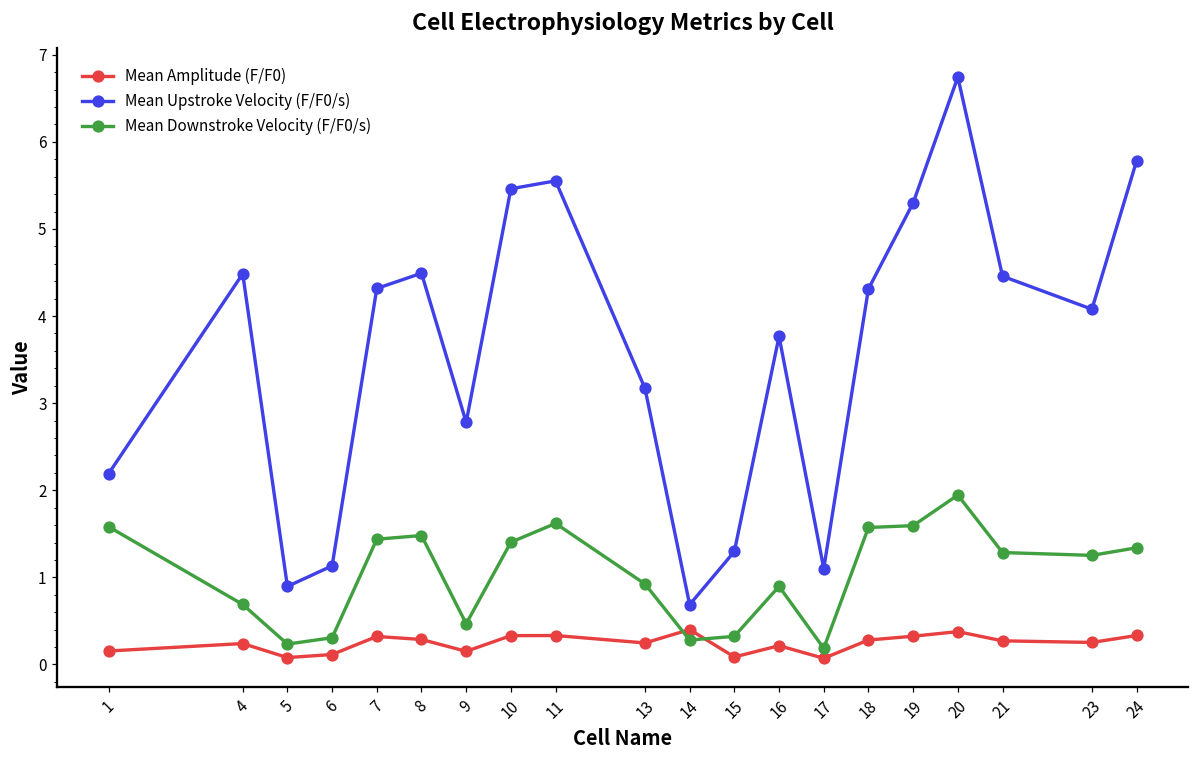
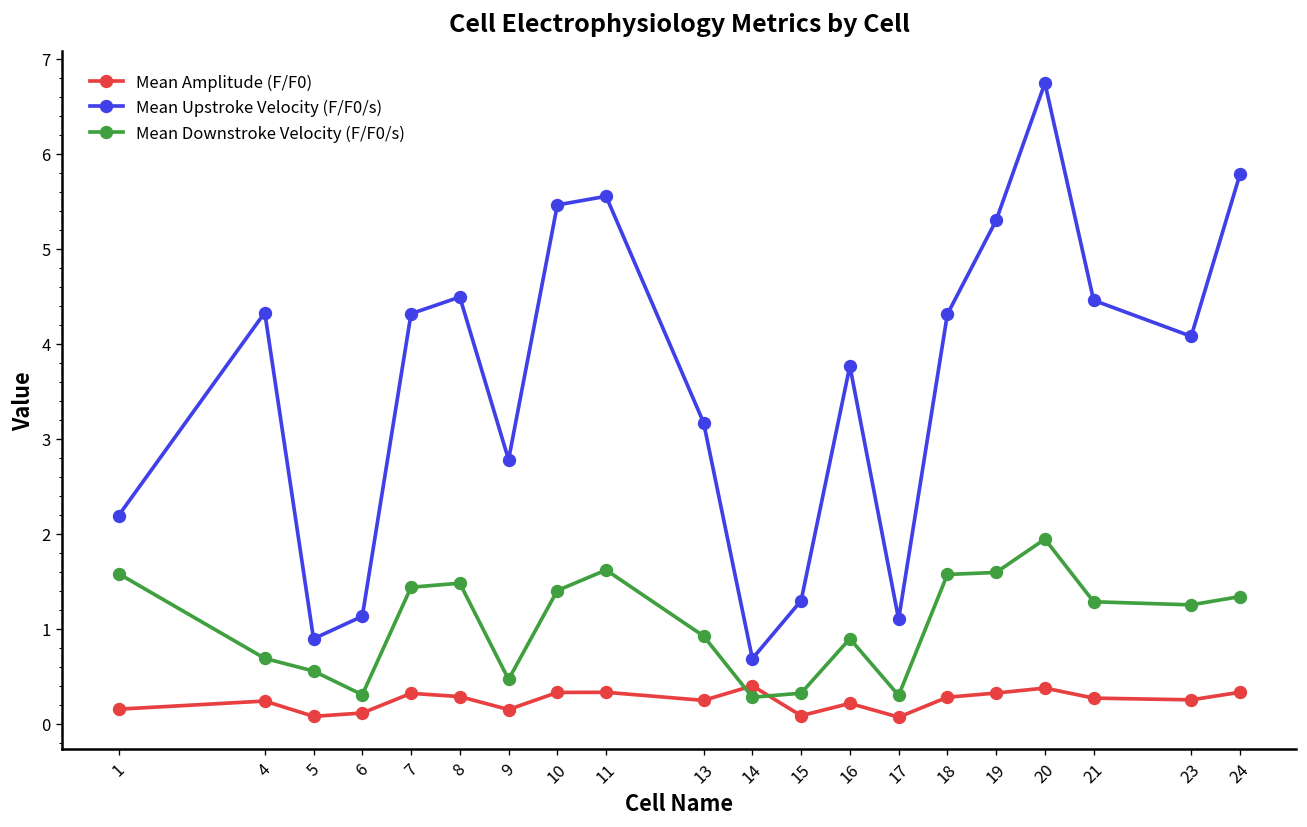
Mean Upstroke Velocity (F/F0/s), 4: 4.5 -> 4.3
Mean Downstroke Velocity (F/F0/s), 5: 0.2 -> 0.6
Mean Downstroke Velocity (F/F0/s), 17: 0.2 -> 0.3
